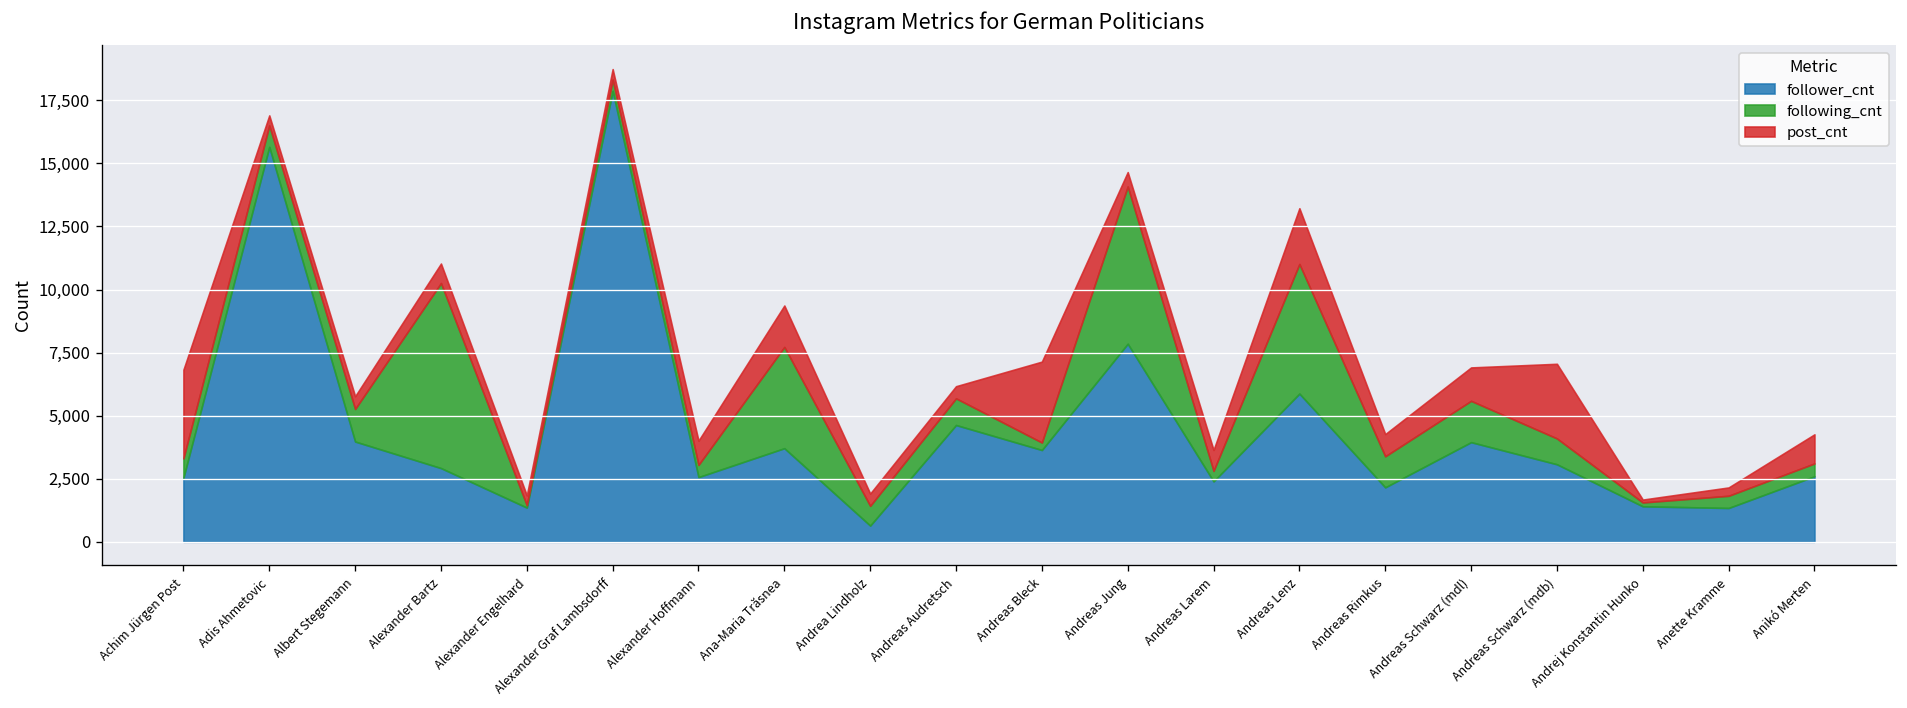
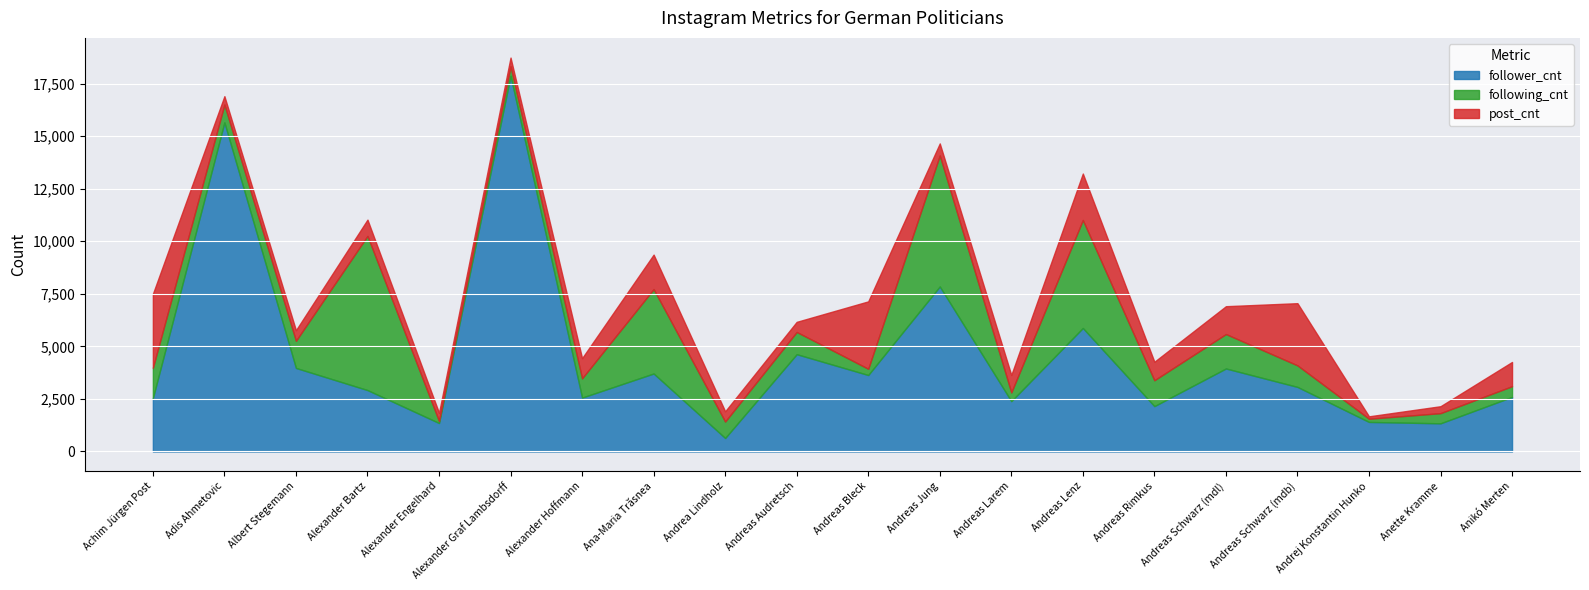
following_cnt, Achim Jürgen Post: 800 -> 1,400
following_cnt, Alexander Hoffmann: 500 -> 900
